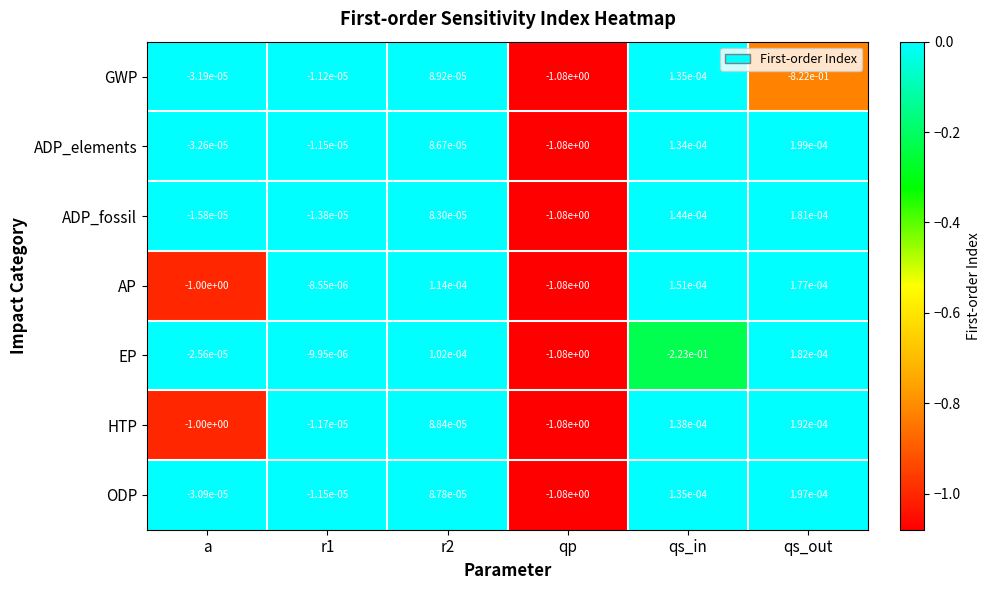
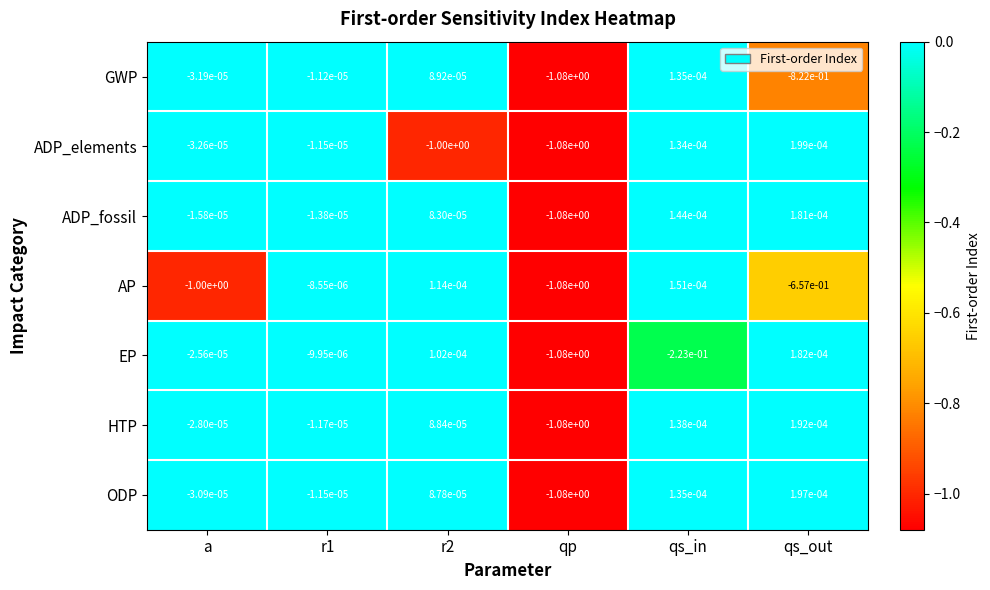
ADP_elements, r2: 8.67e-05 -> -1.00e+00
AP, qs_out: 1.77e-04 -> -6.57e-01
HTP, a: -1.00e+00 -> -2.80e-05
